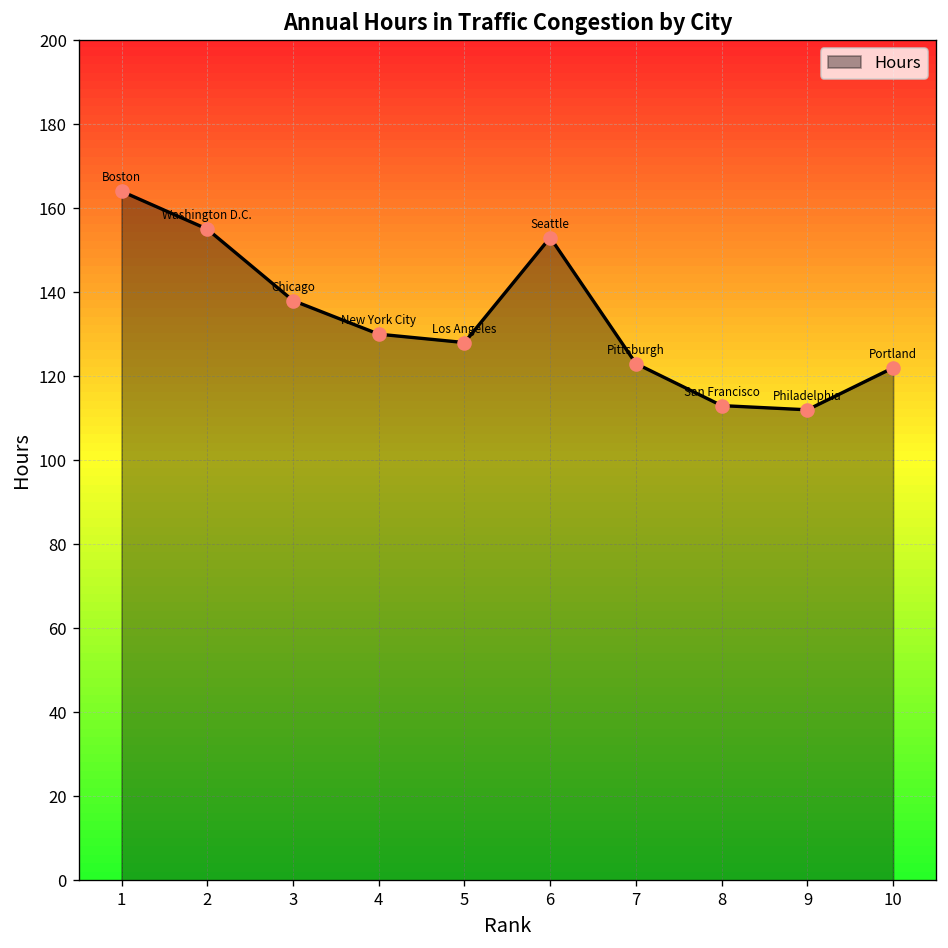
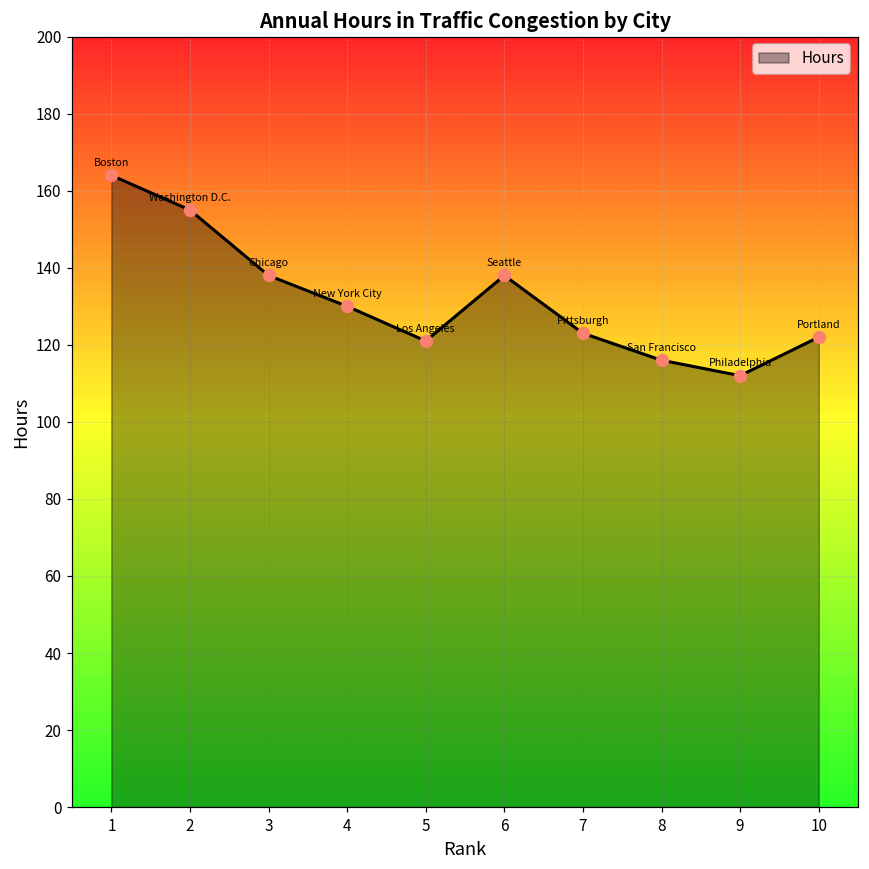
5: 128 -> 121
6: 153 -> 138
8: 113 -> 116
